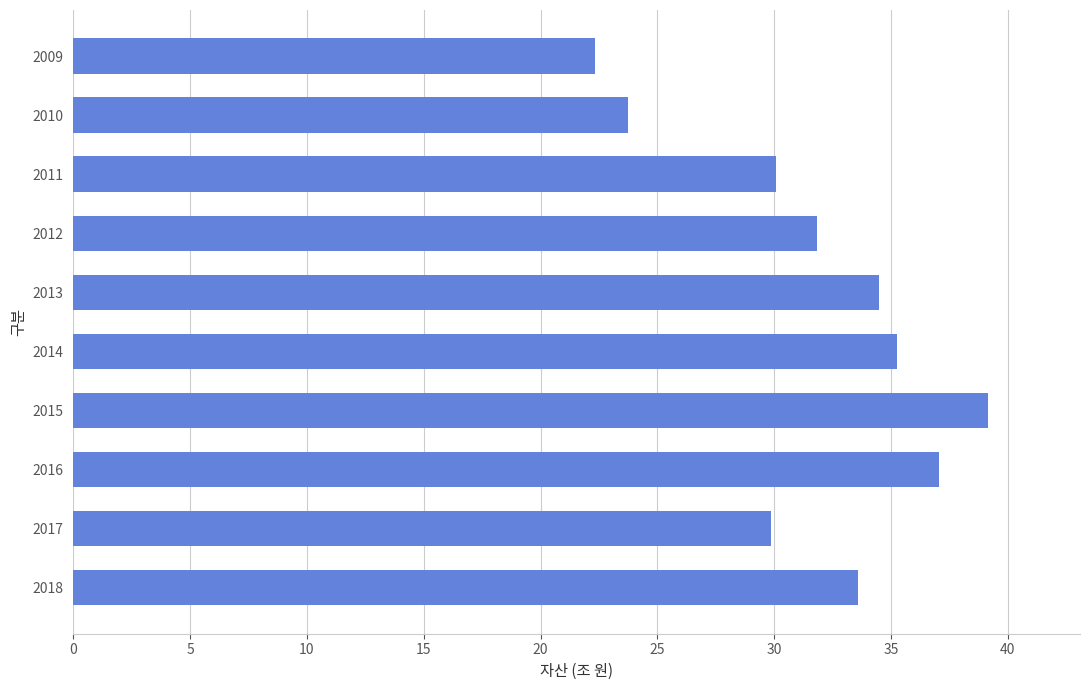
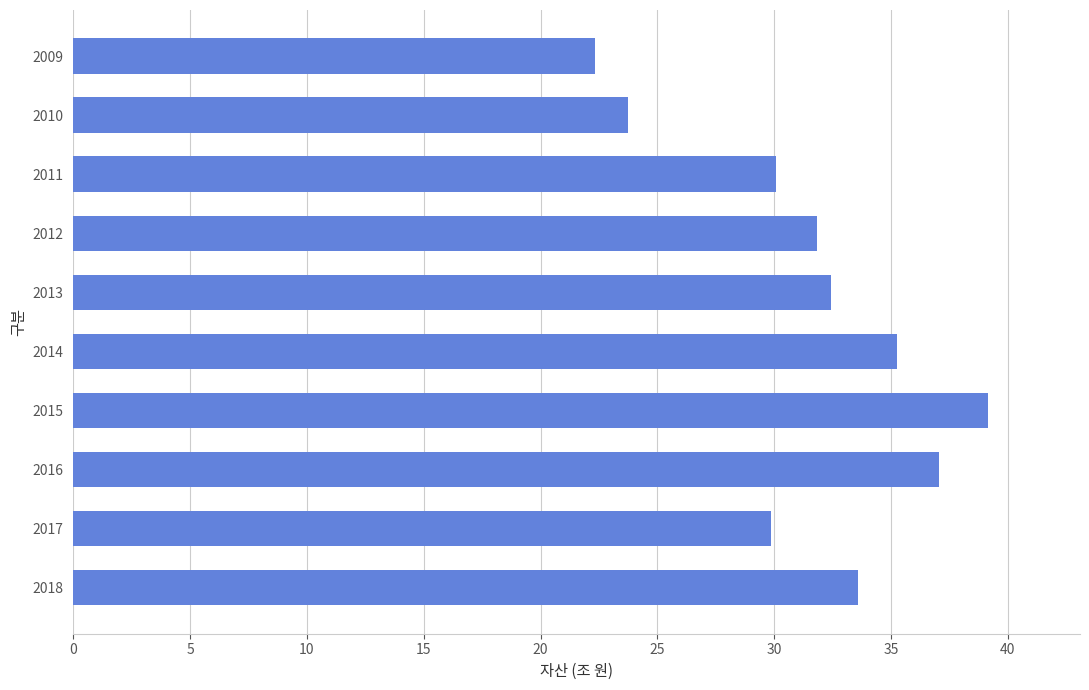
2013: 34.5 -> 32.4
